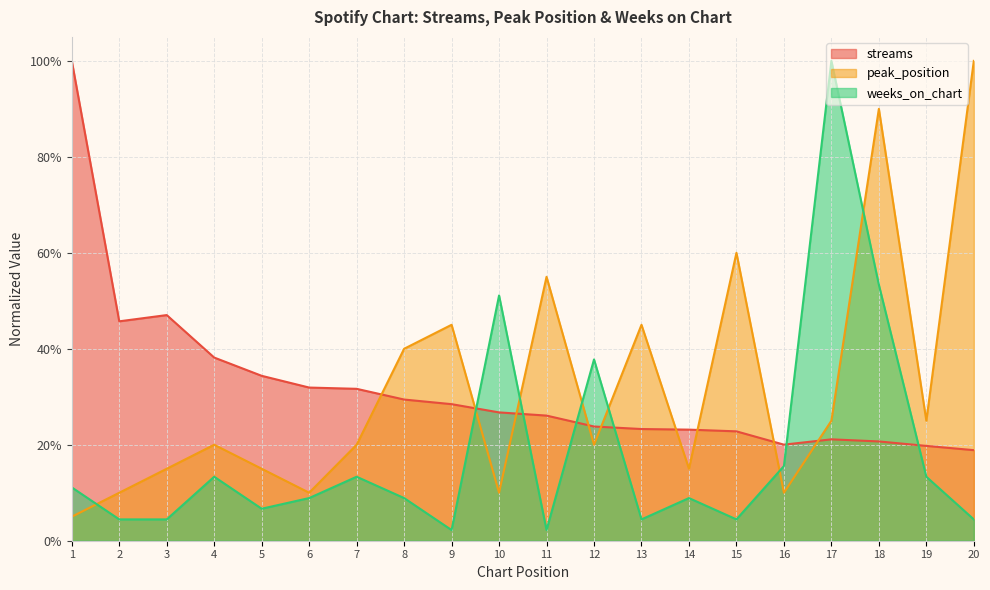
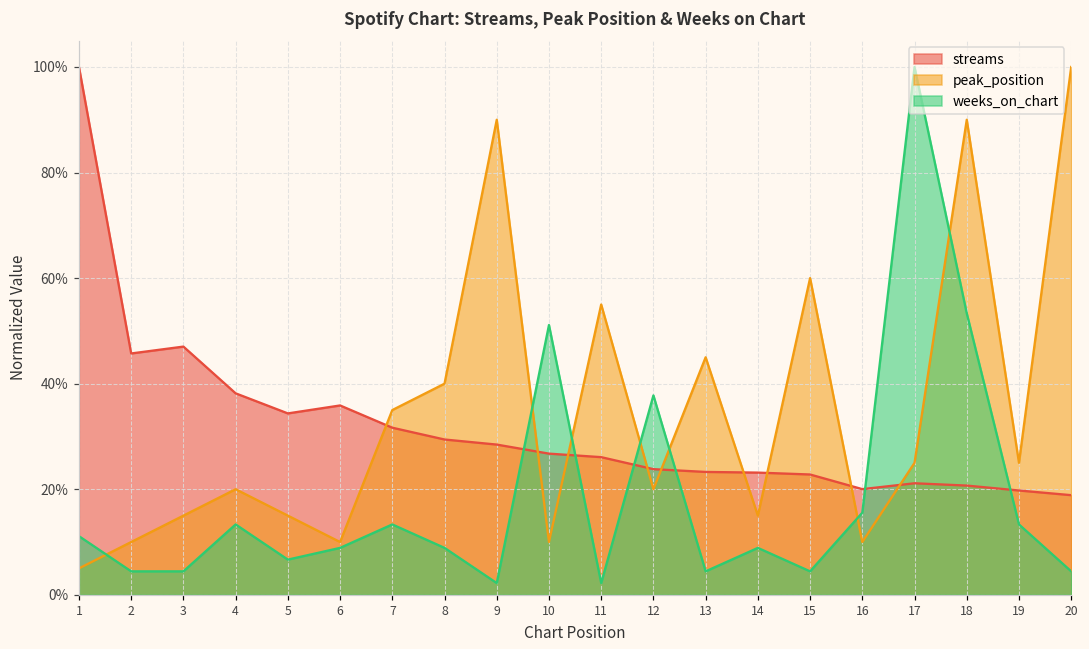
streams, 6: 32% -> 36%
peak_position, 7: 20% -> 35%
peak_position, 9: 45% -> 90%
